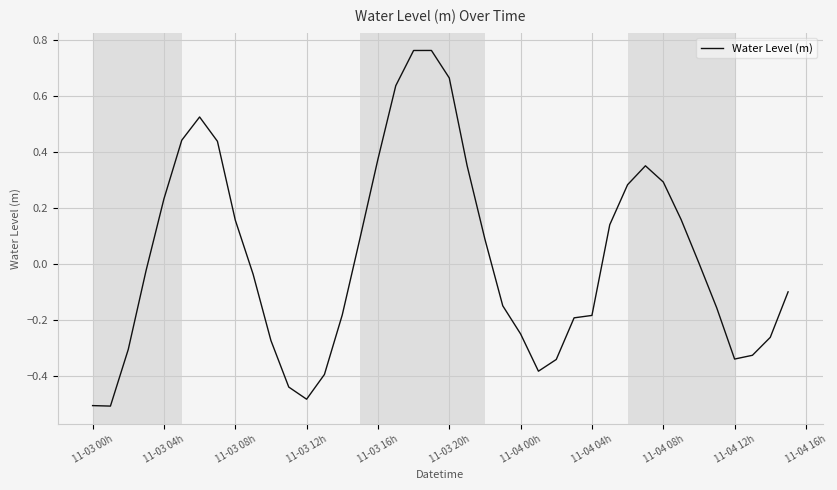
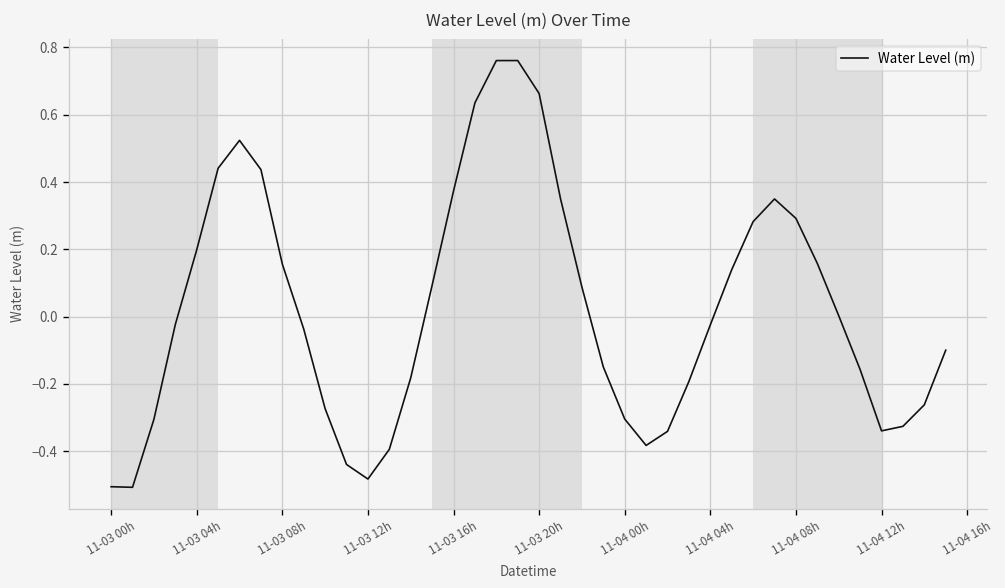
11-03 04h: 0.23 -> 0.20
11-04 00h: -0.25 -> -0.30
11-04 04h: -0.18 -> -0.02
